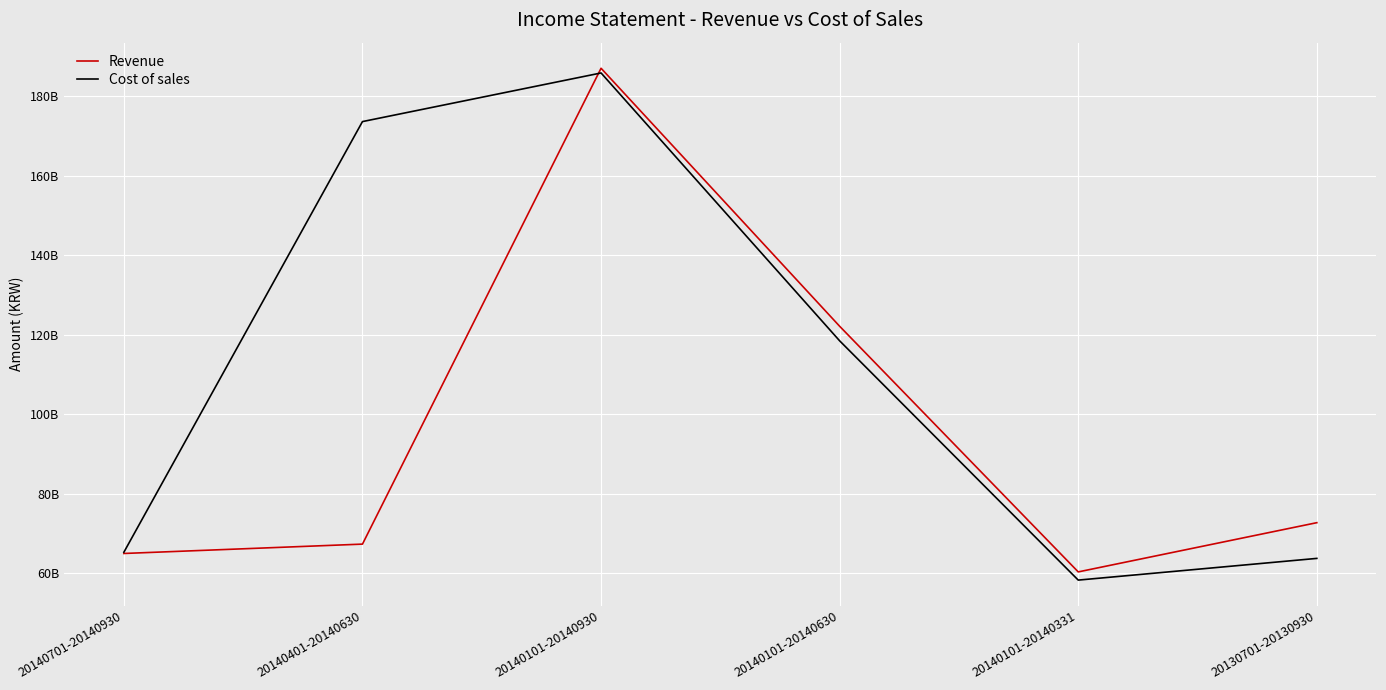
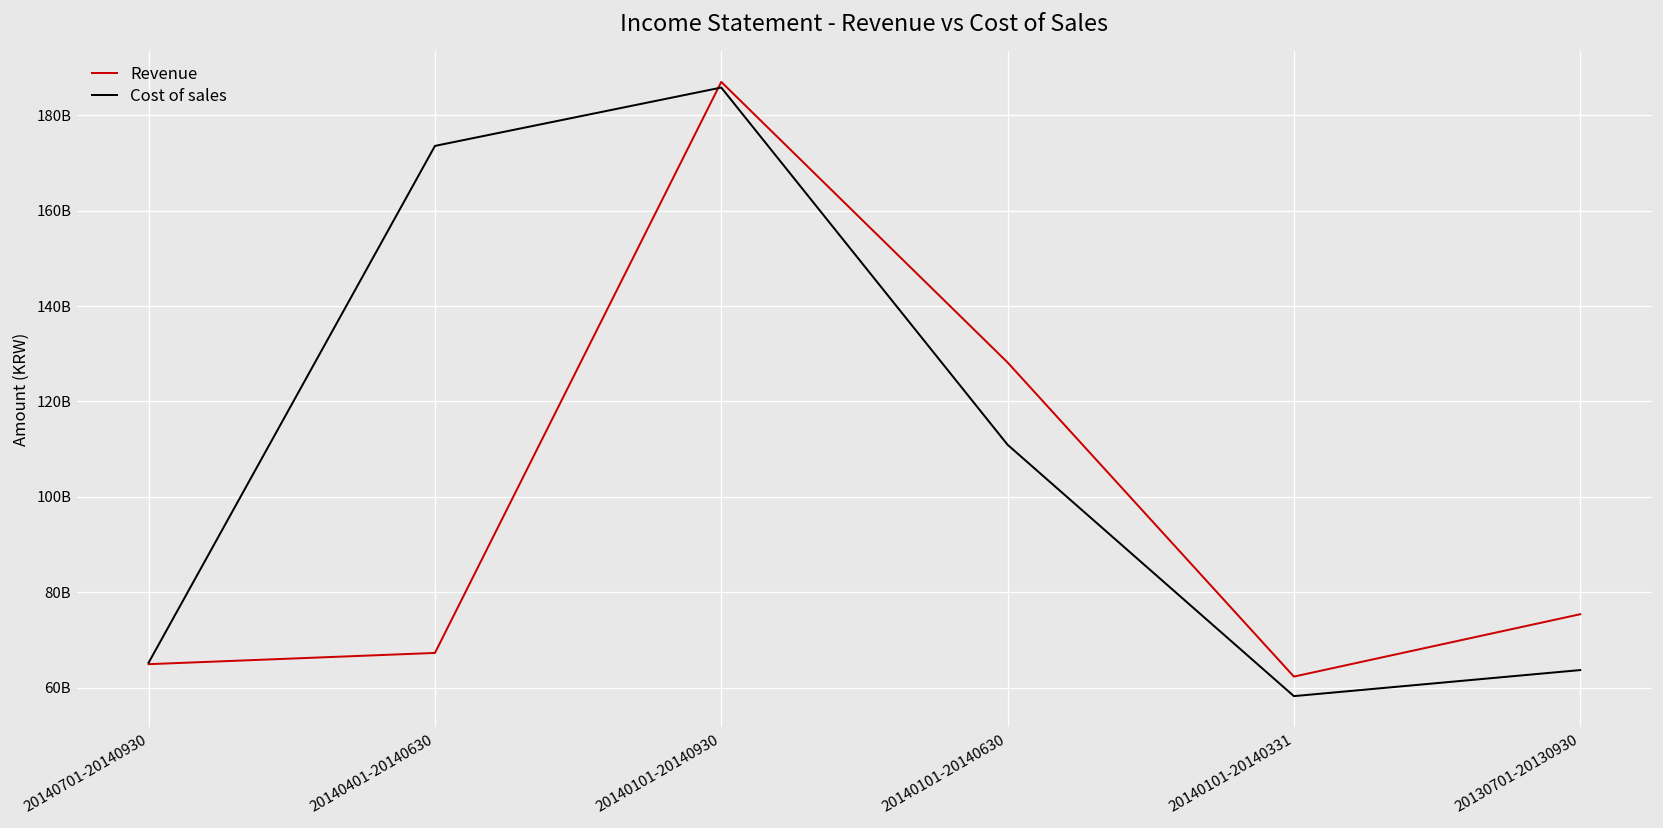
Revenue, 20140101-20140630: 122000000000 -> 128000000000
Cost of sales, 20140101-20140630: 118000000000 -> 111000000000
Revenue, 20140101-20140331: 60000000000 -> 62000000000
Revenue, 20130701-20130930: 73000000000 -> 75000000000
